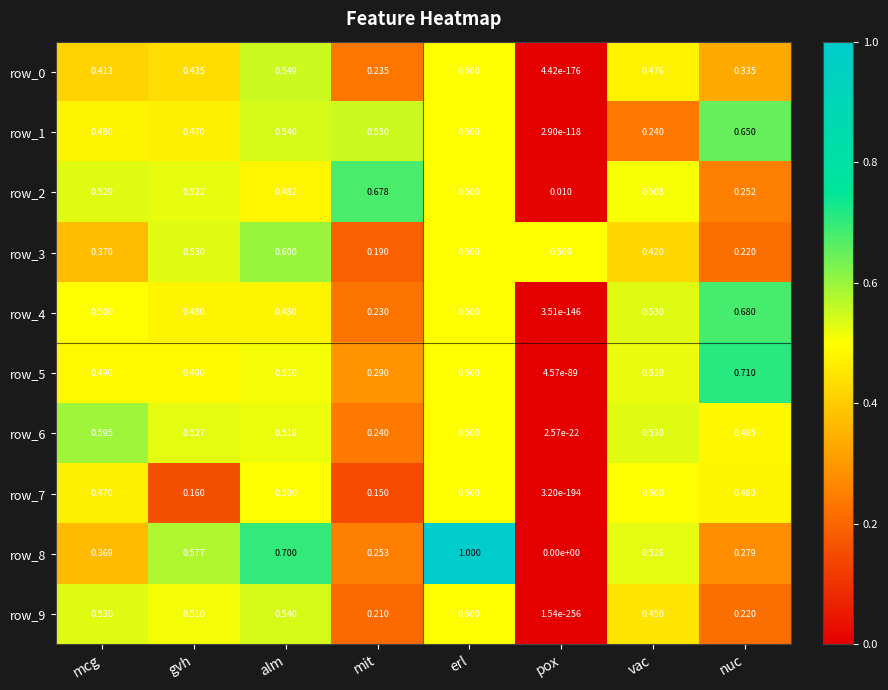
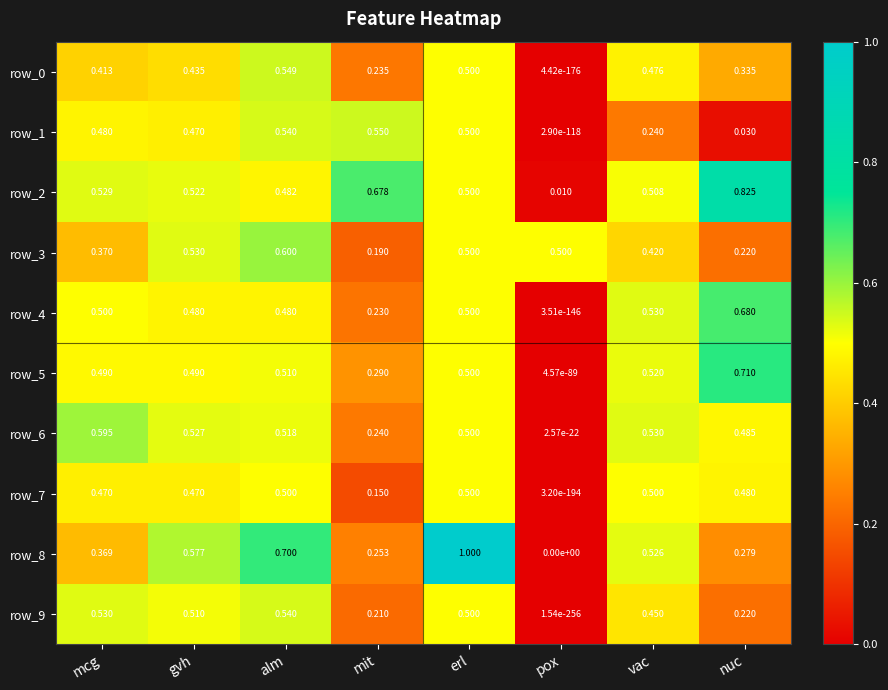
row_1, nuc: 0.650 -> 0.030
row_2, nuc: 0.252 -> 0.825
row_7, gvh: 0.160 -> 0.470
